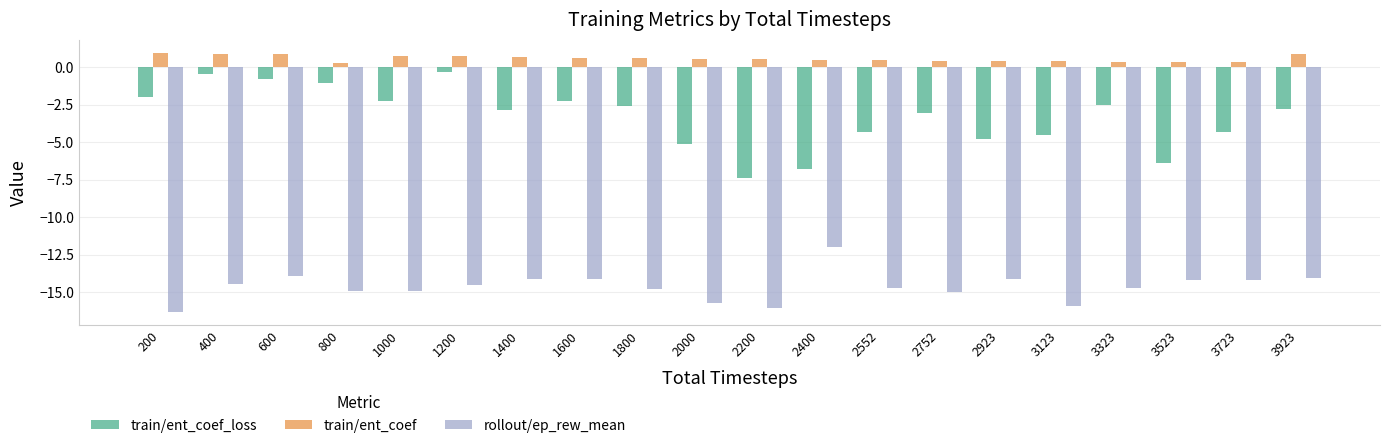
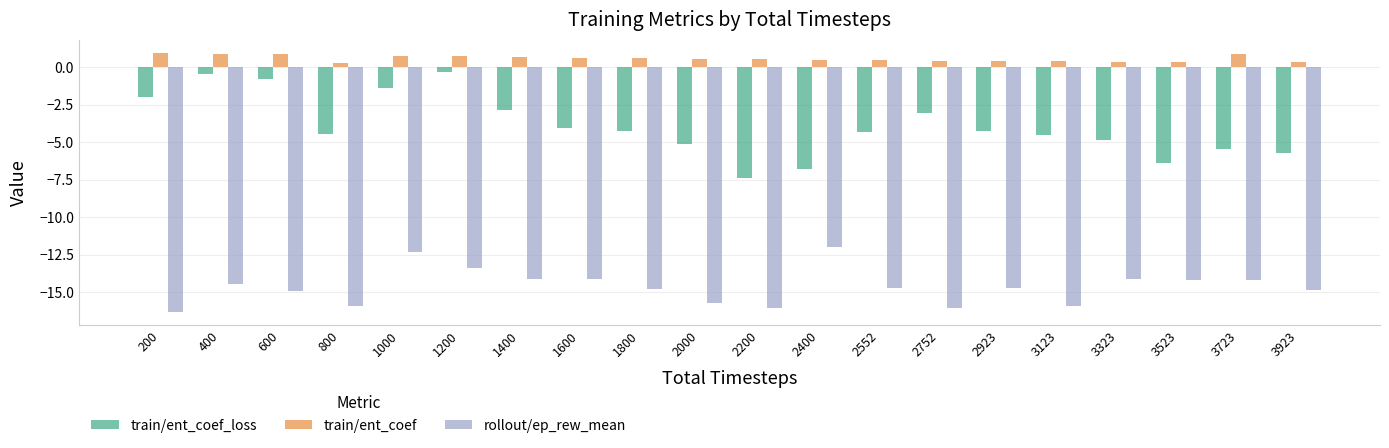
rollout/ep_rew_mean, 600: -13.9 -> -14.9
train/ent_coef_loss, 800: -1.1 -> -4.4
rollout/ep_rew_mean, 800: -15.0 -> -15.9
train/ent_coef_loss, 1000: -2.3 -> -1.4
rollout/ep_rew_mean, 1000: -15.0 -> -12.4
rollout/ep_rew_mean, 1200: -14.6 -> -13.4
train/ent_coef_loss, 1600: -2.3 -> -4.1
train/ent_coef_loss, 1800: -2.6 -> -4.3
rollout/ep_rew_mean, 2752: -15.0 -> -16.1
train/ent_coef_loss, 2923: -4.8 -> -4.3
rollout/ep_rew_mean, 2923: -14.1 -> -14.7
train/ent_coef_loss, 3323: -2.5 -> -4.8
rollout/ep_rew_mean, 3323: -14.7 -> -14.1
train/ent_coef_loss, 3723: -4.3 -> -5.4
train/ent_coef, 3723: 0.3 -> 0.9
train/ent_coef_loss, 3923: -2.8 -> -5.7
train/ent_coef, 3923: 0.9 -> 0.3
rollout/ep_rew_mean, 3923: -14.1 -> -14.9
